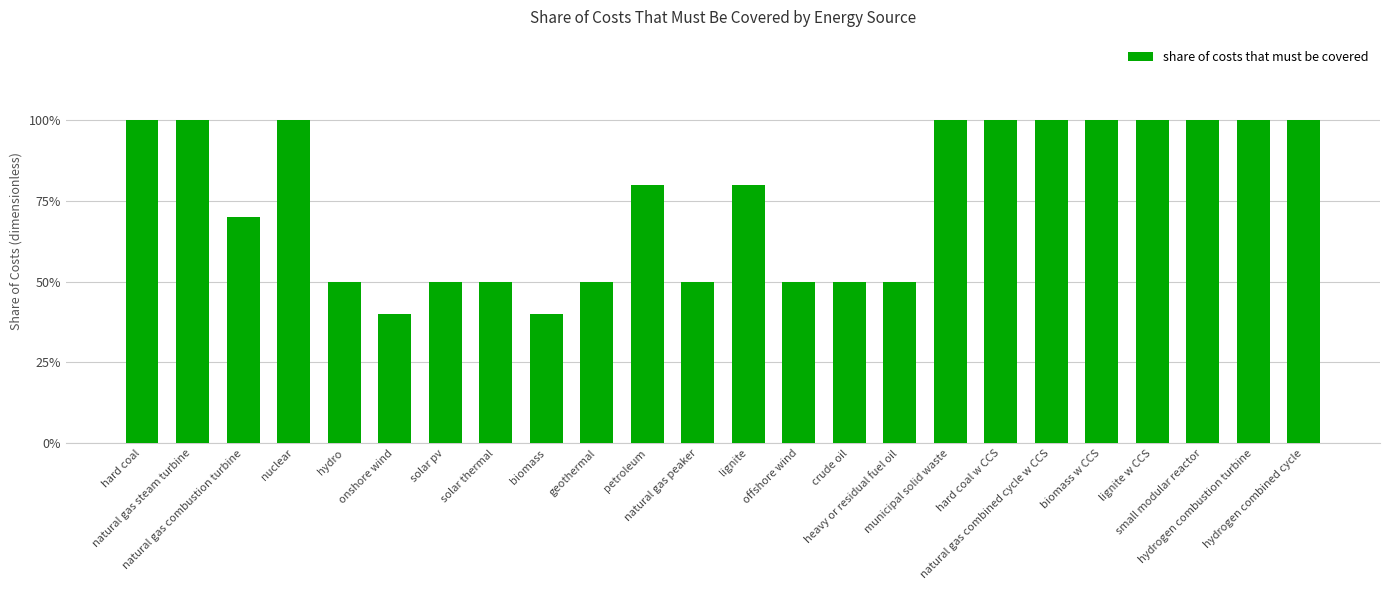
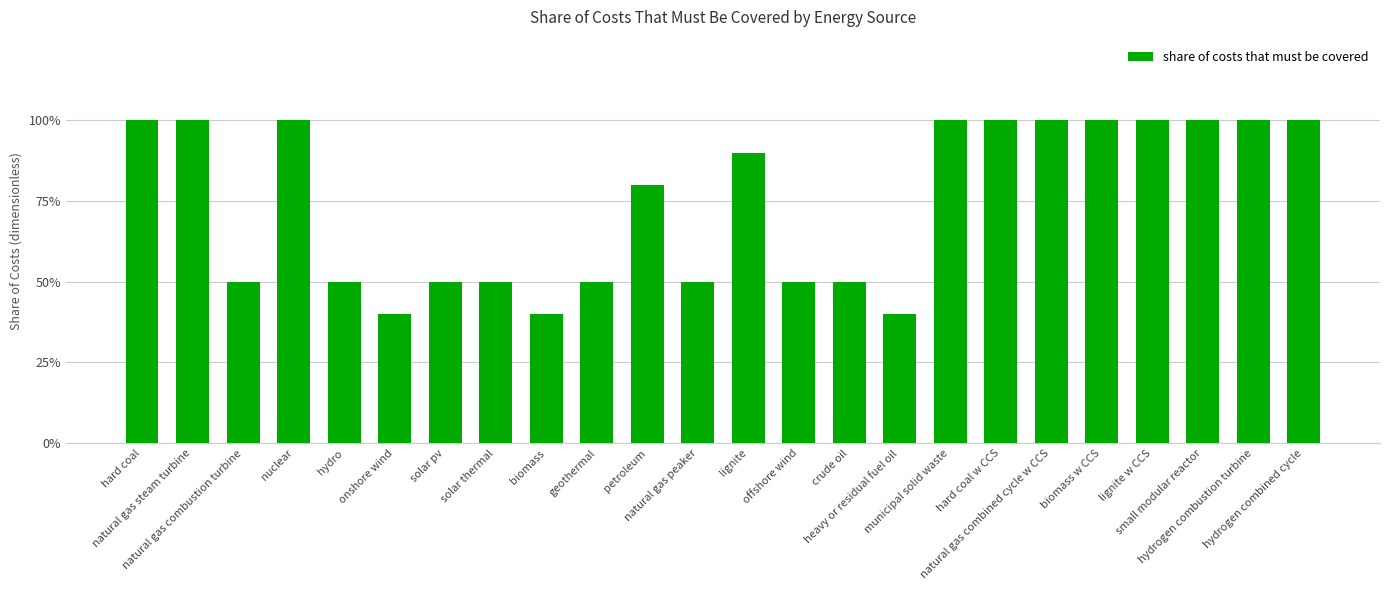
natural gas combustion turbine: 70% -> 50%
lignite: 80% -> 90%
heavy or residual fuel oil: 50% -> 40%
